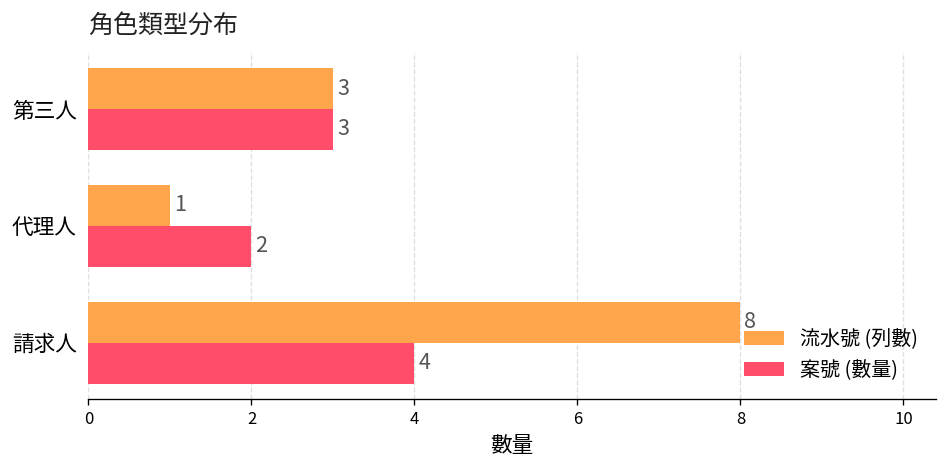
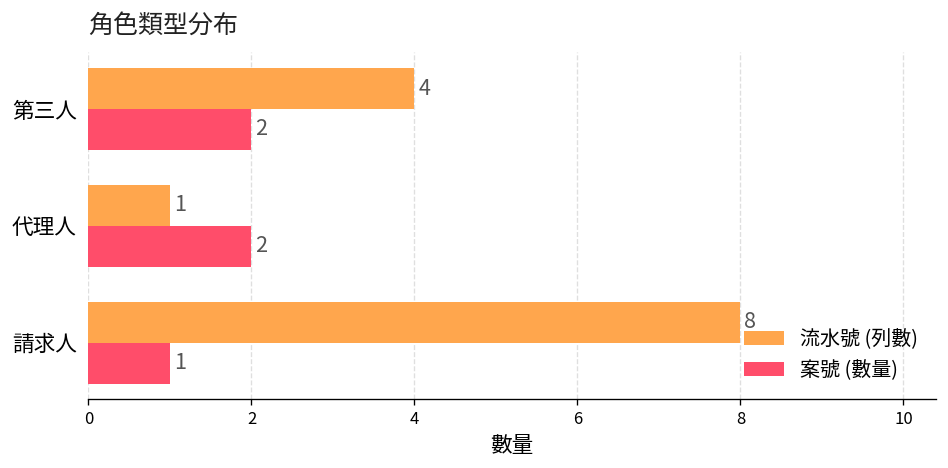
流水號 (列數), 第三人: 3 -> 4
案號 (數量), 第三人: 3 -> 2
案號 (數量), 請求人: 4 -> 1
